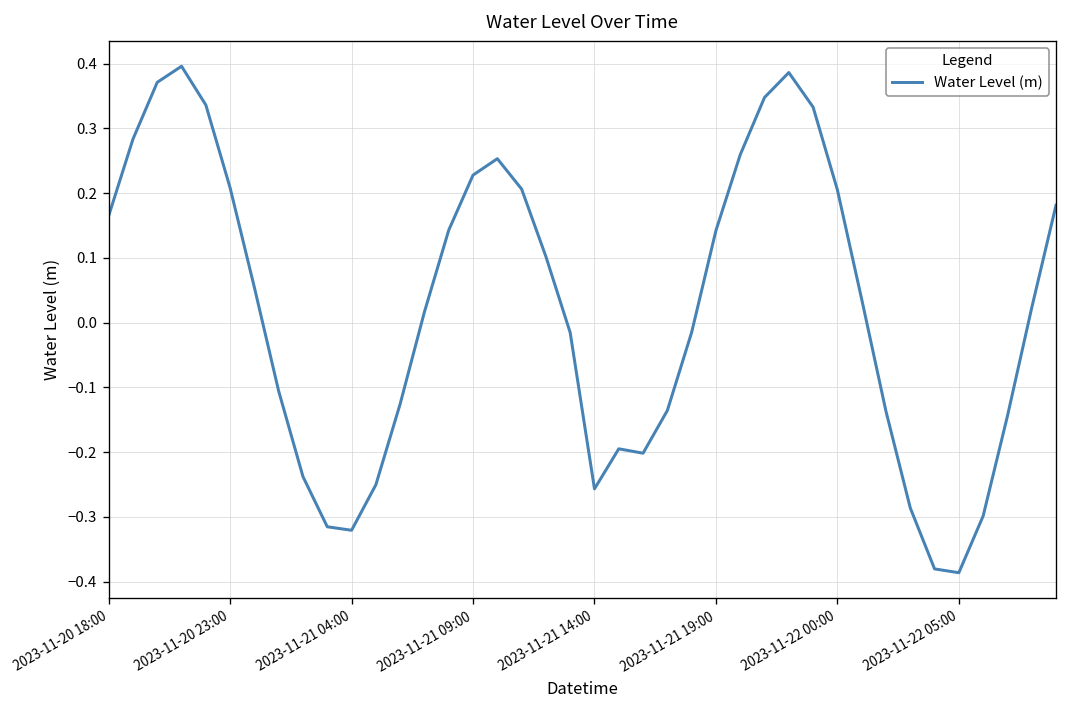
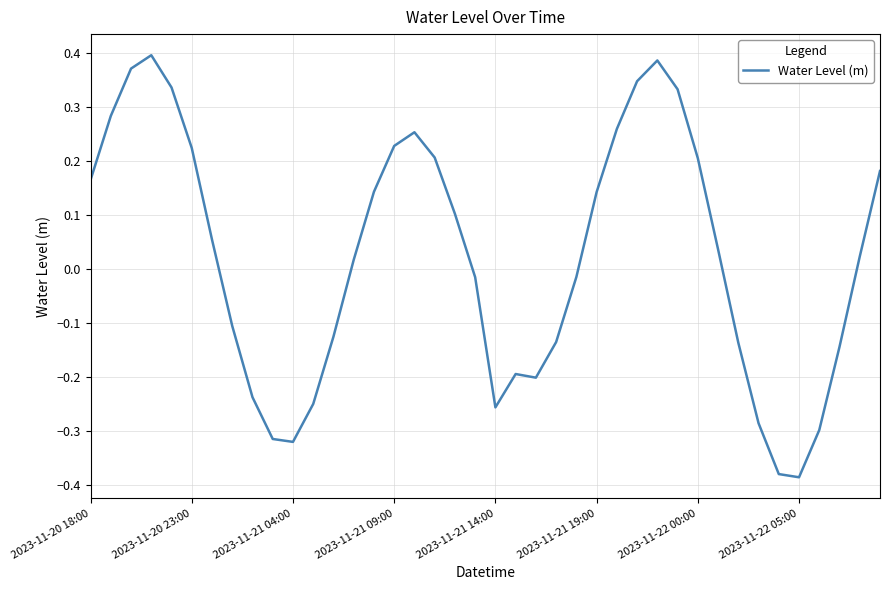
2023-11-20 23:00: 0.21 -> 0.22
